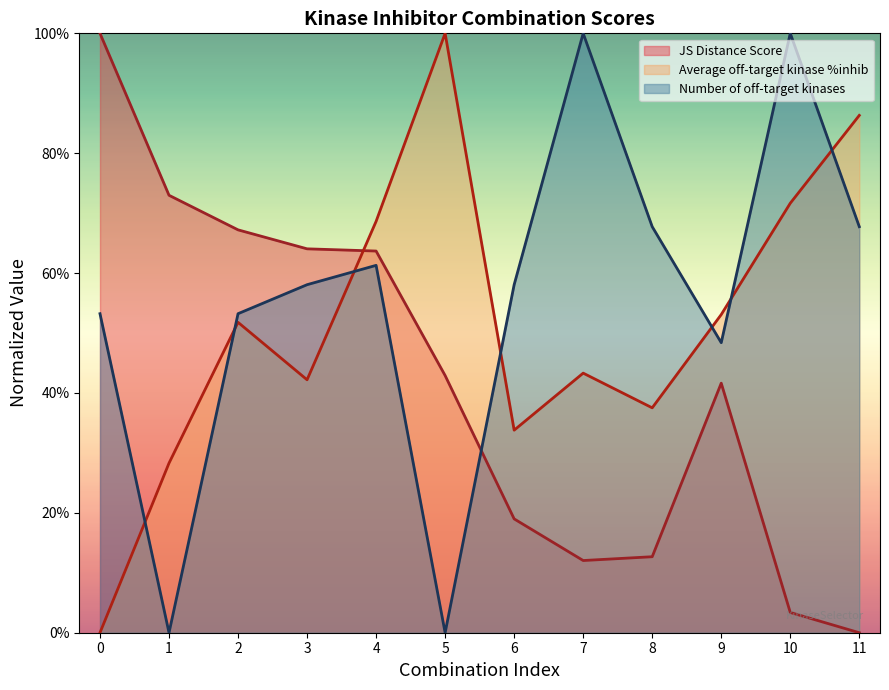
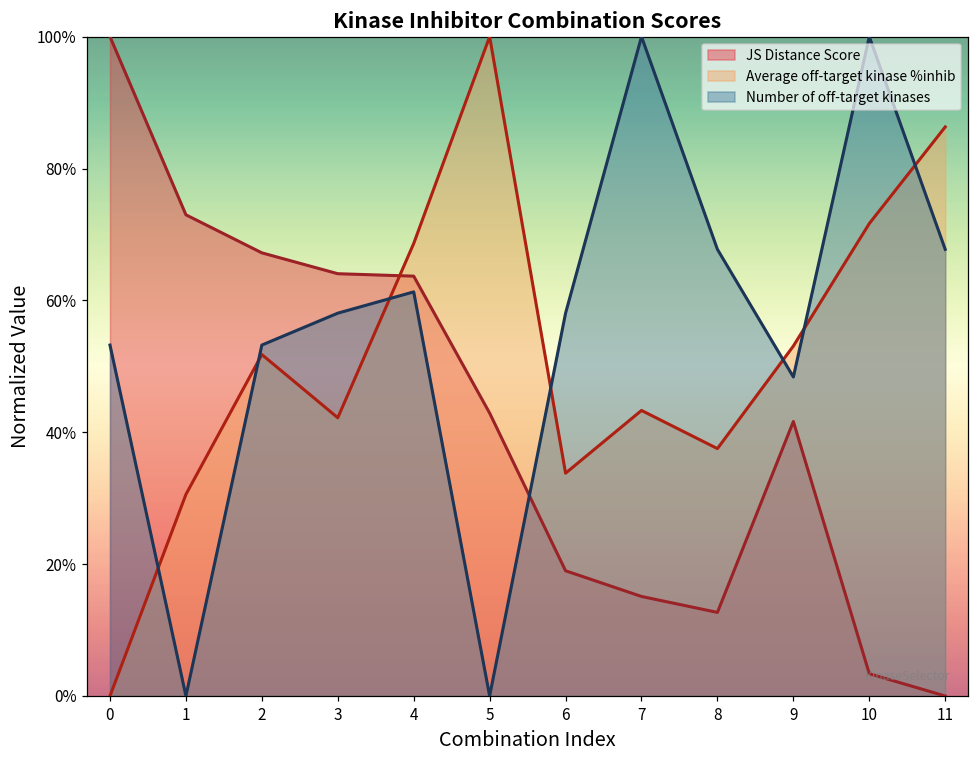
Average off-target kinase %inhib, 1: 28% -> 31%
JS Distance Score, 7: 12% -> 15%
